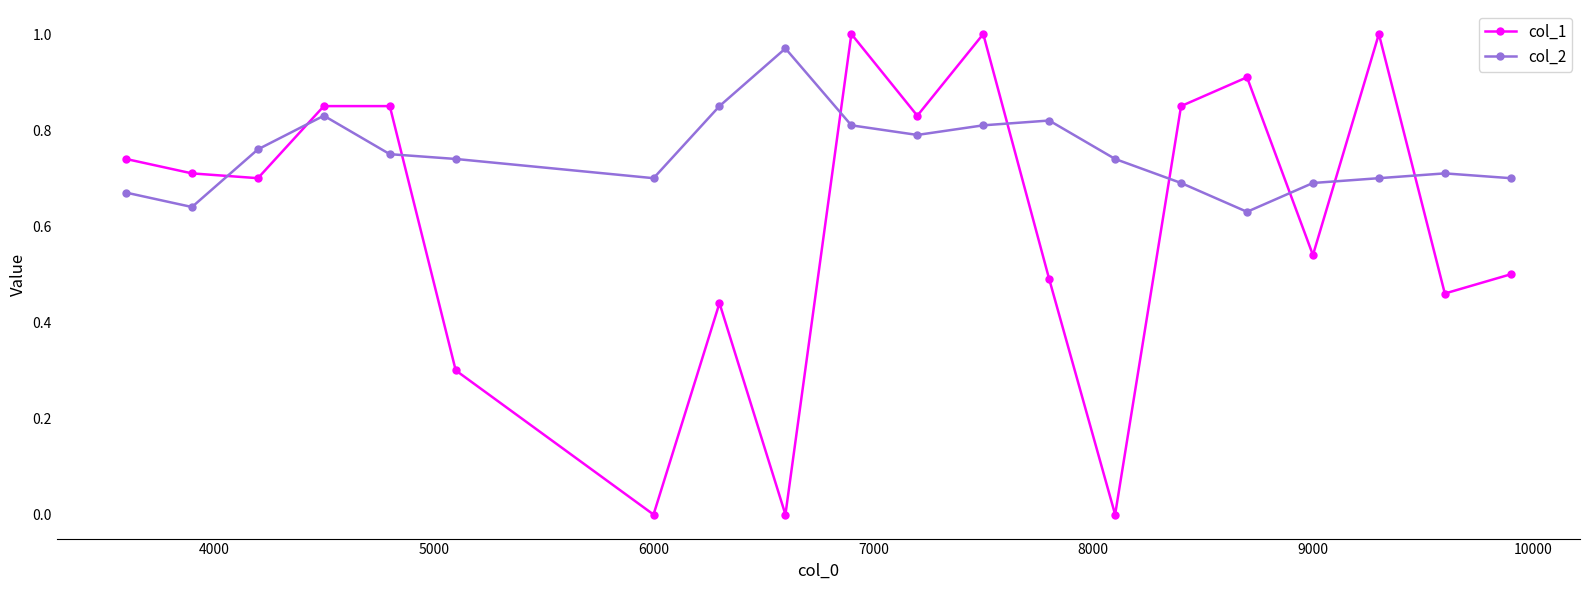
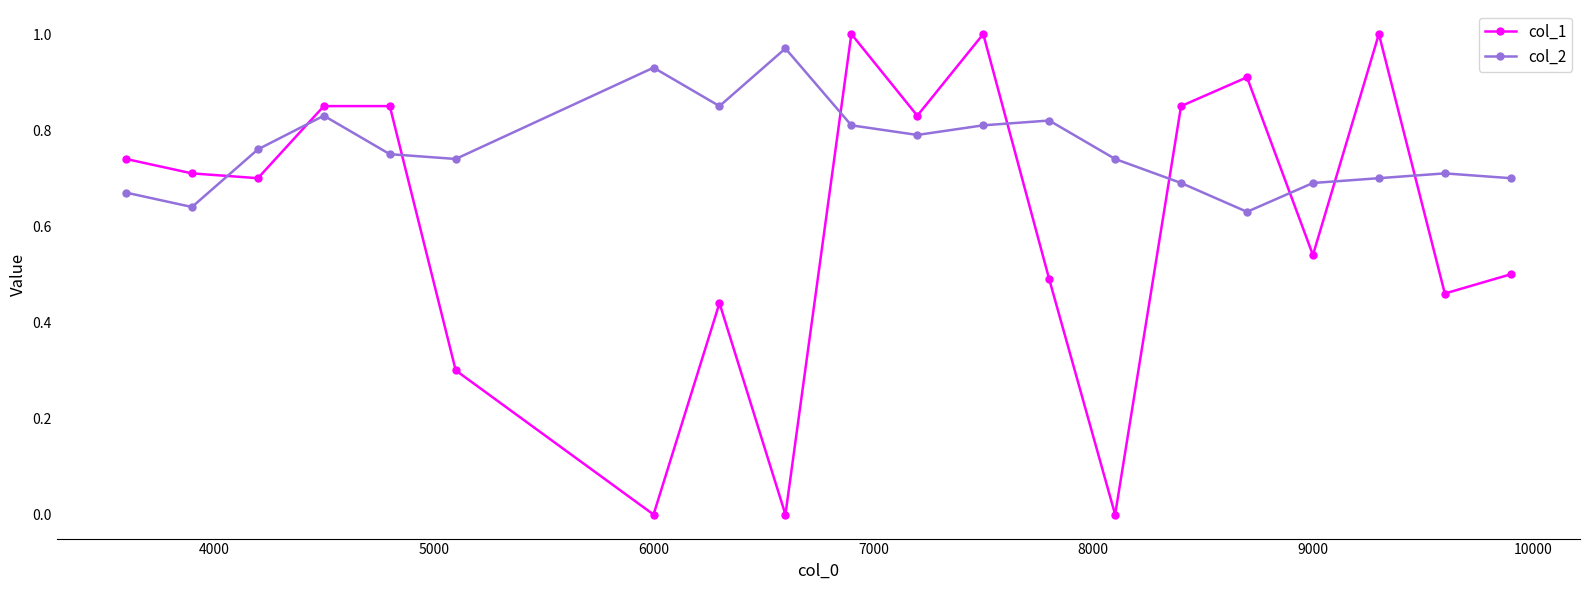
col_2, 6000: 0.70 -> 0.93
